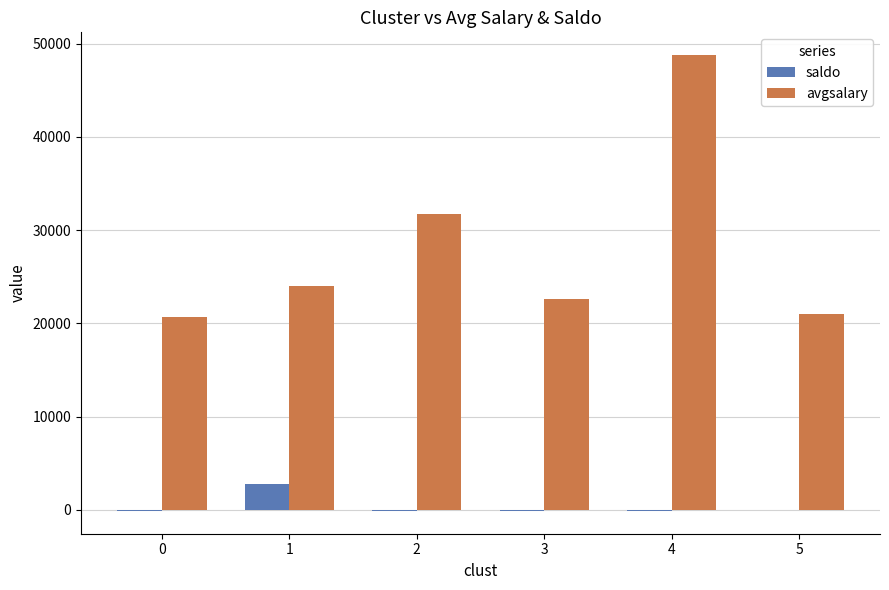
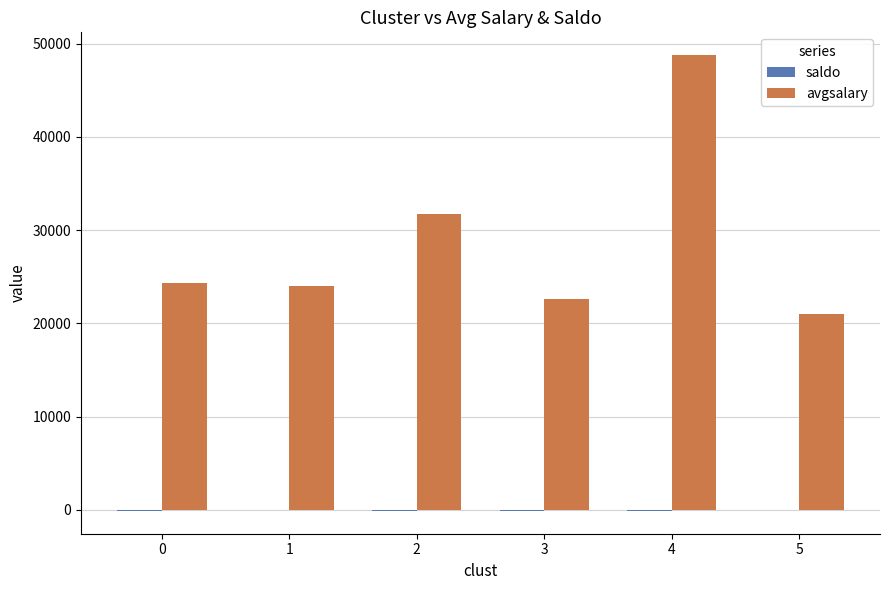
avgsalary, 0: 21000 -> 24000
saldo, 1: 3000 -> 0
